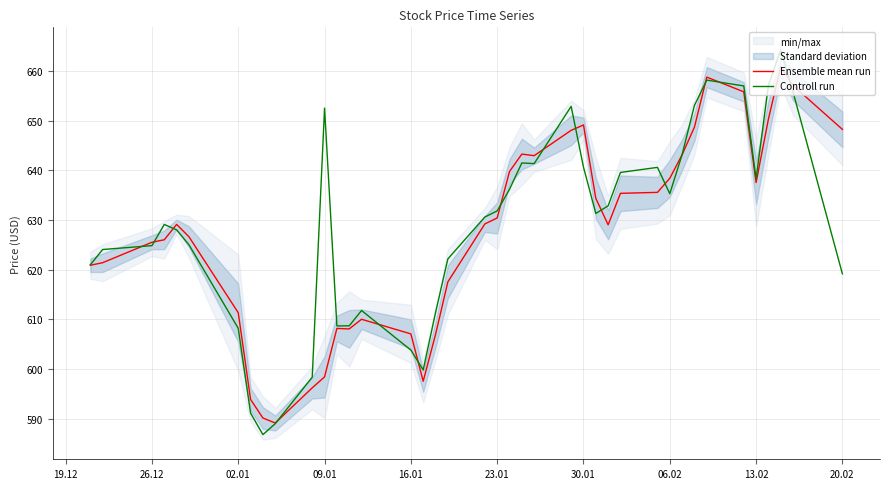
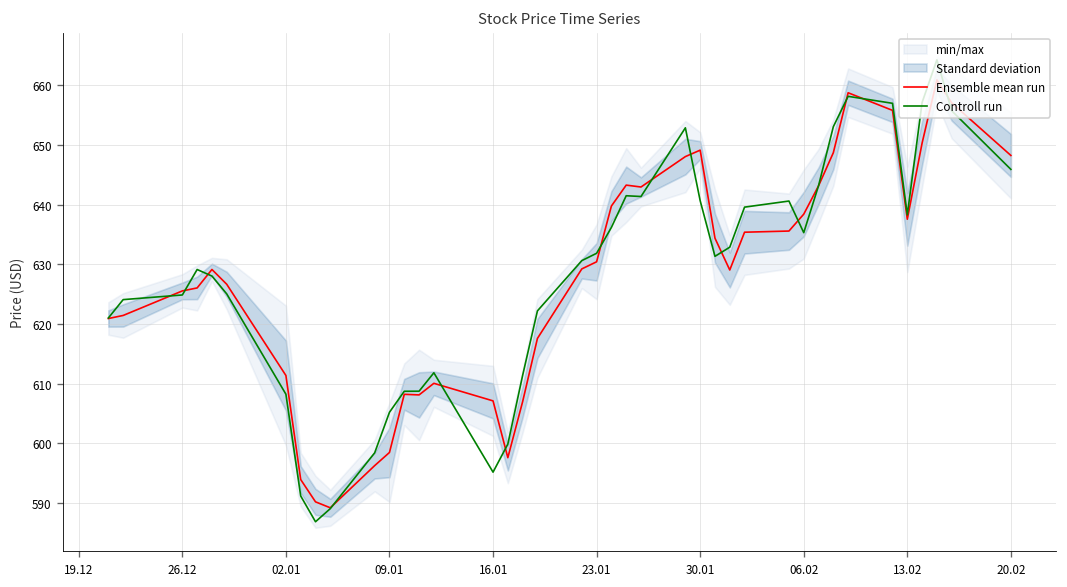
Controll run, 09.01: 653 -> 605
Controll run, 16.01: 604 -> 595
Controll run, 20.02: 619 -> 646
